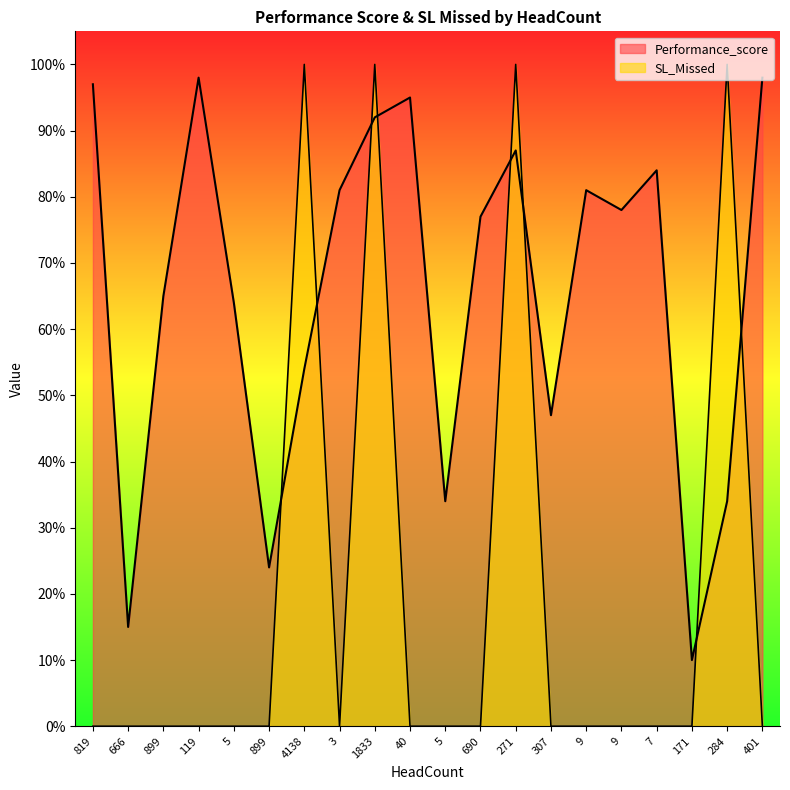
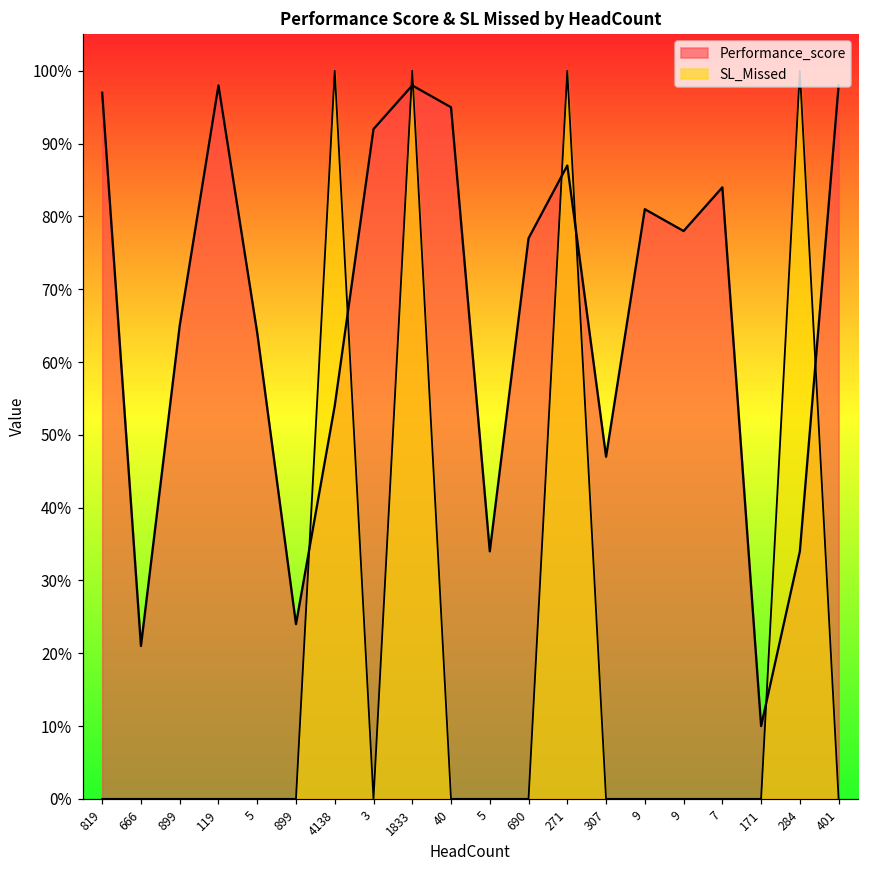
Performance_score, 666: 15% -> 21%
Performance_score, 3: 81% -> 92%
Performance_score, 1833: 92% -> 98%
